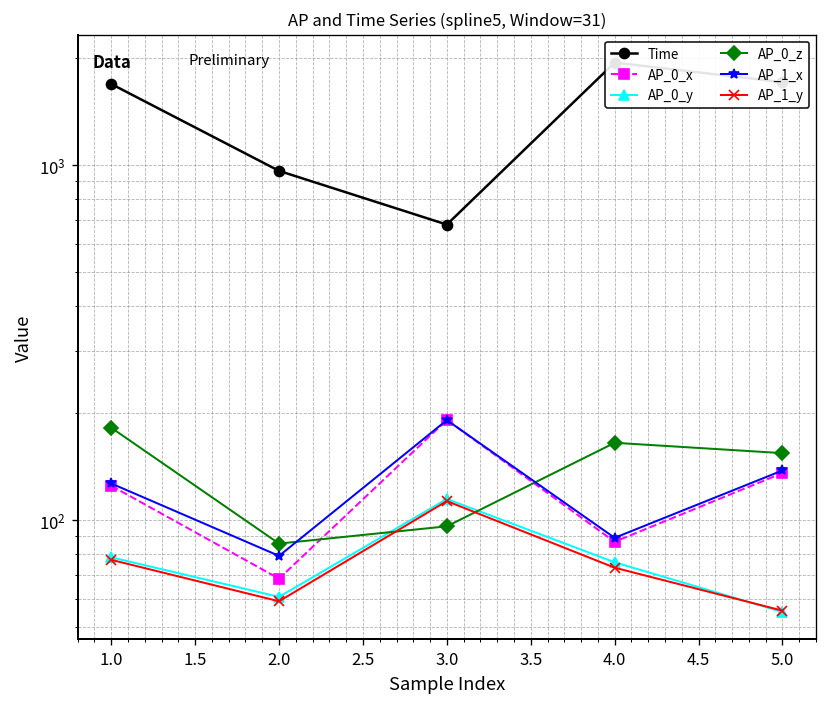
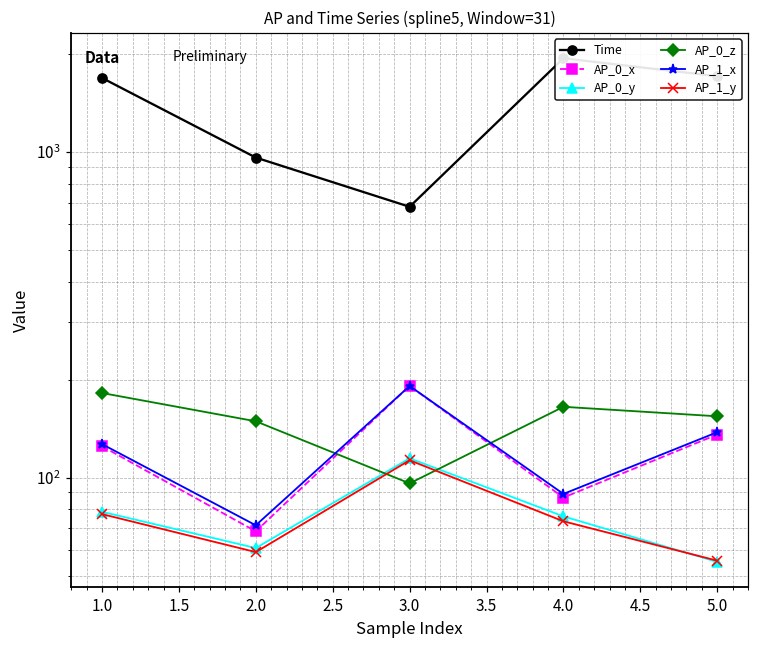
AP_0_z, 2.0: 86 -> 150
AP_1_x, 2.0: 79 -> 71
